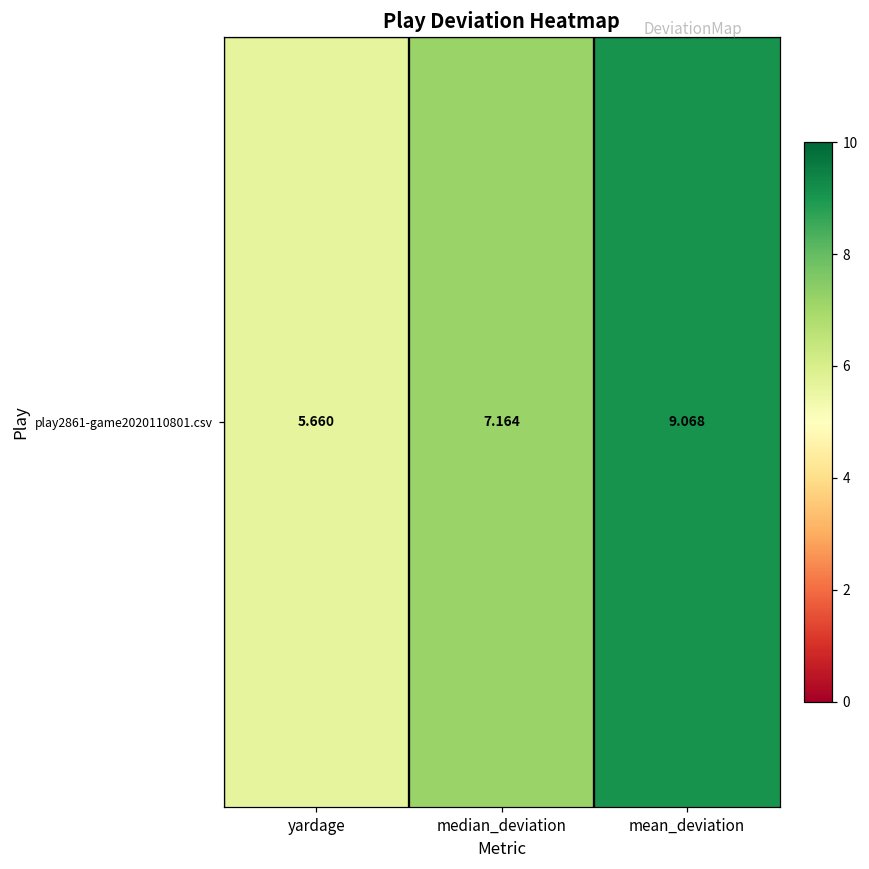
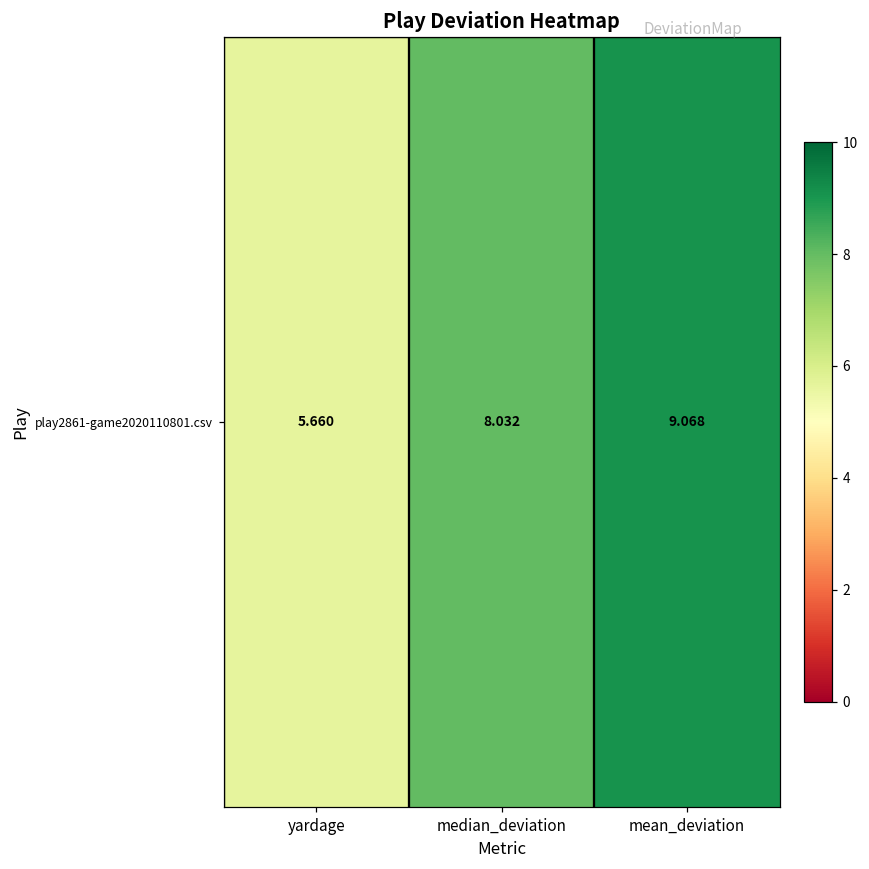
play2861-game2020110801.csv, median_deviation: 7.164 -> 8.032
